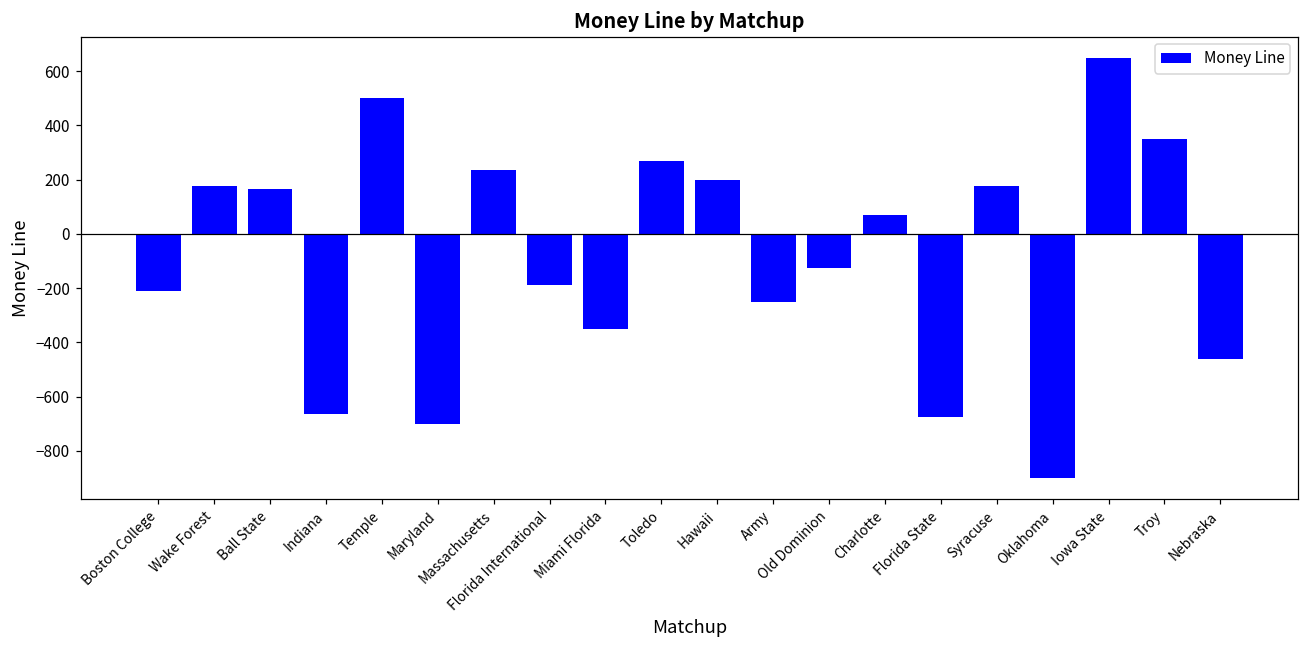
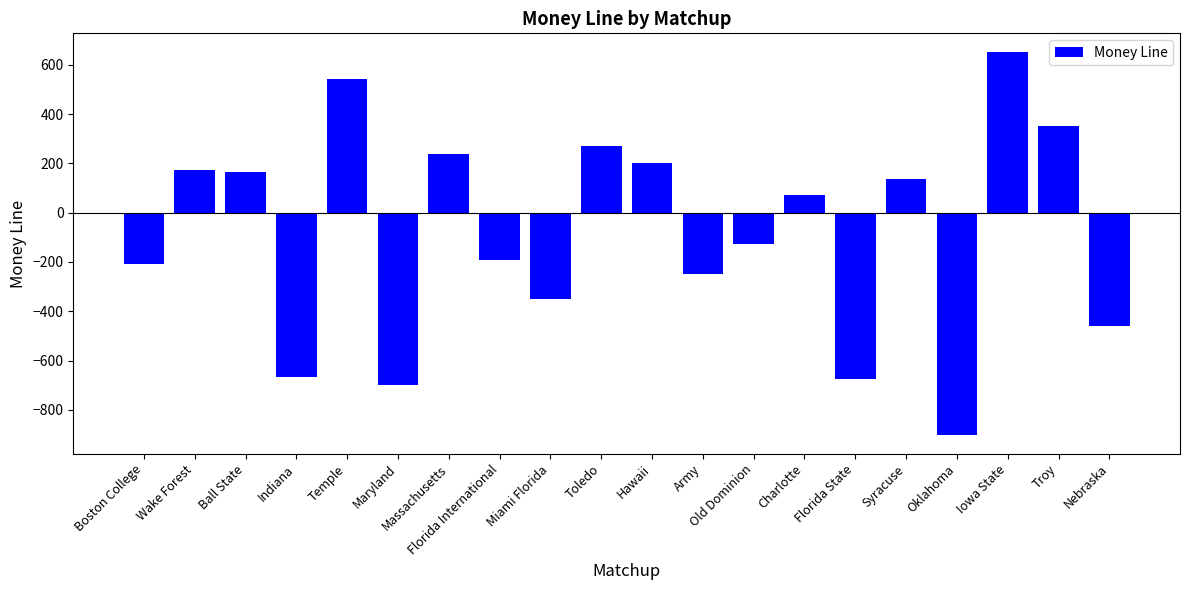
Temple: 500 -> 540
Syracuse: 180 -> 140
